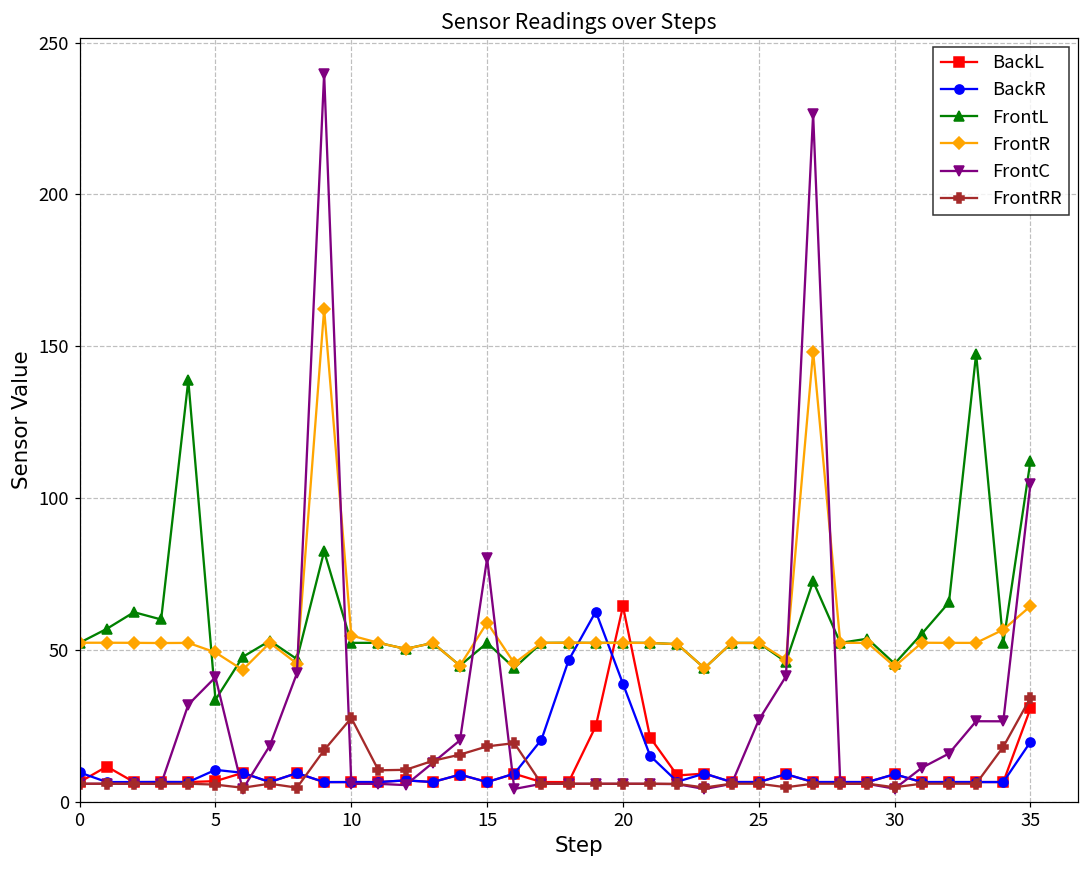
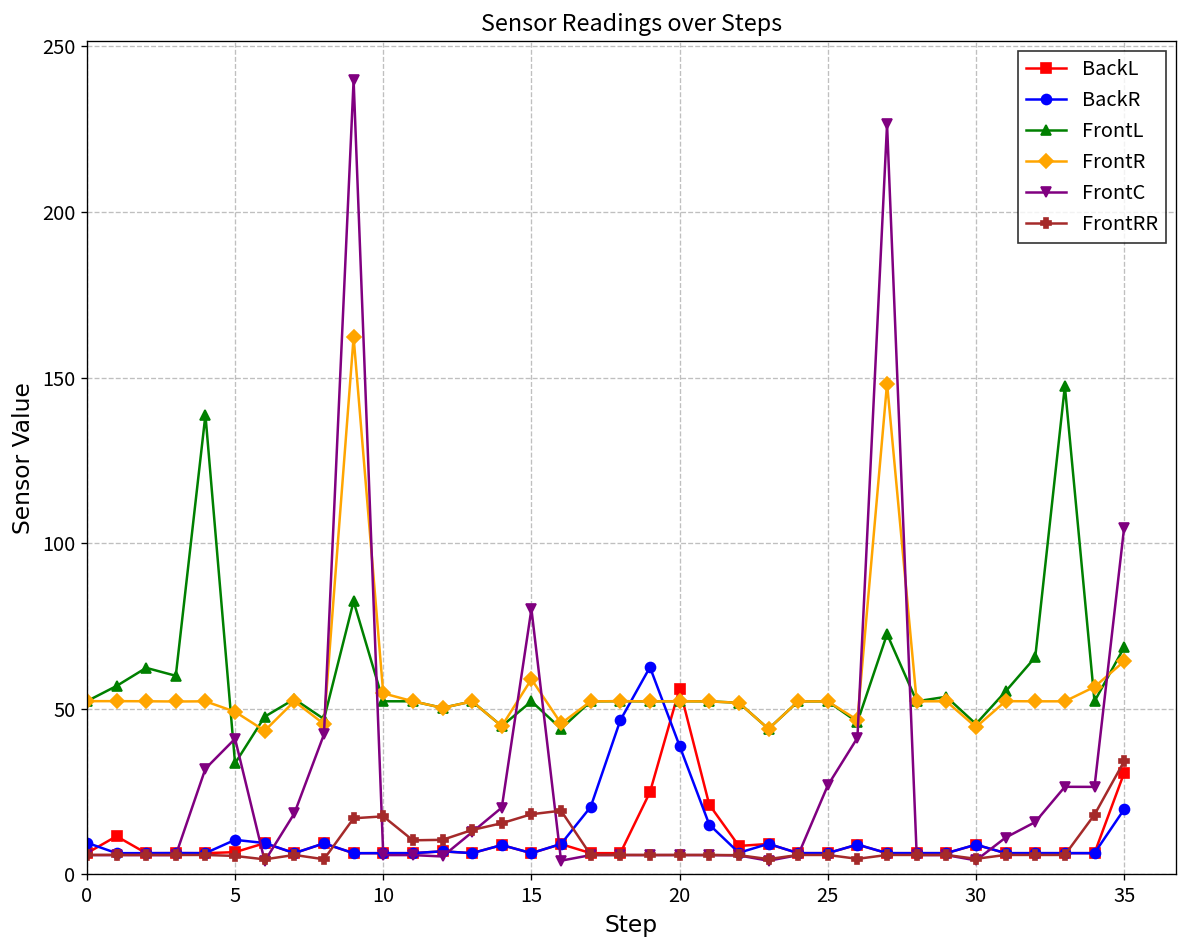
FrontRR, 10: 28 -> 18
BackL, 20: 64 -> 56
FrontL, 35: 112 -> 69
